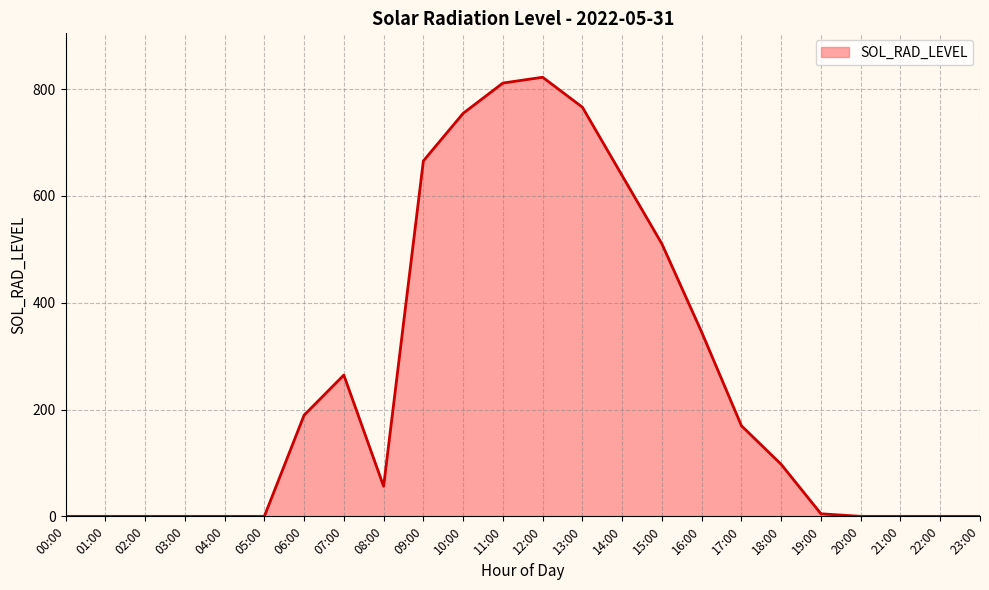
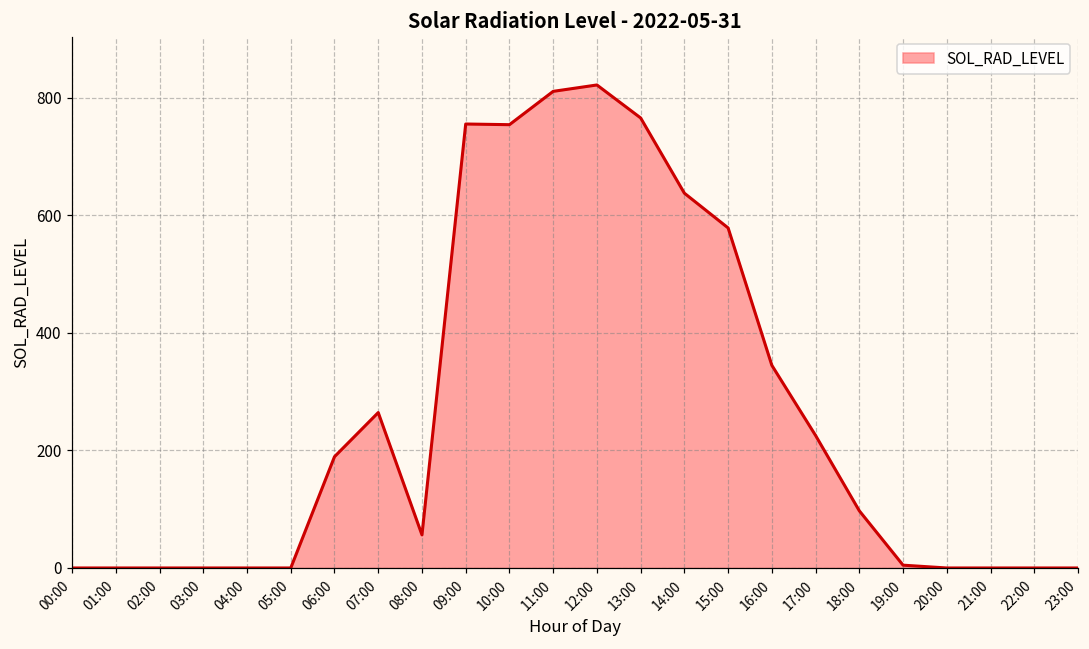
09:00: 670 -> 760
15:00: 510 -> 580
17:00: 170 -> 230
